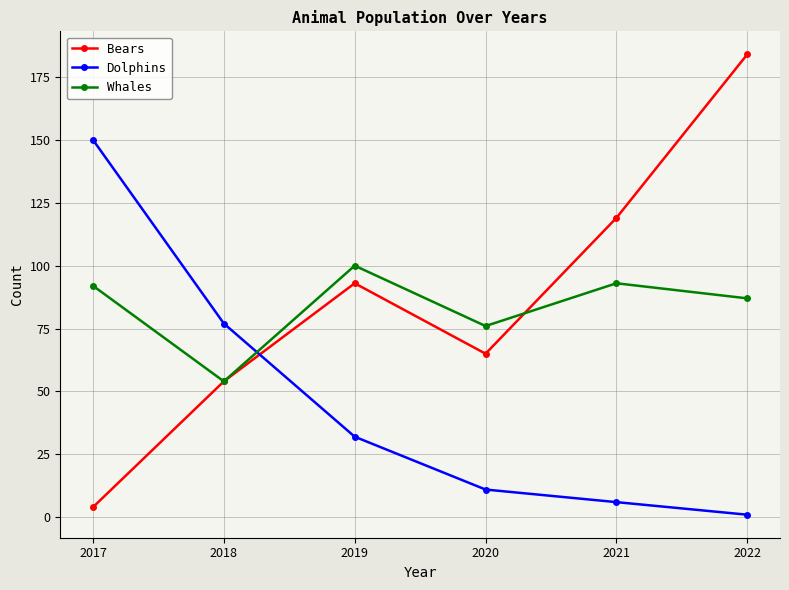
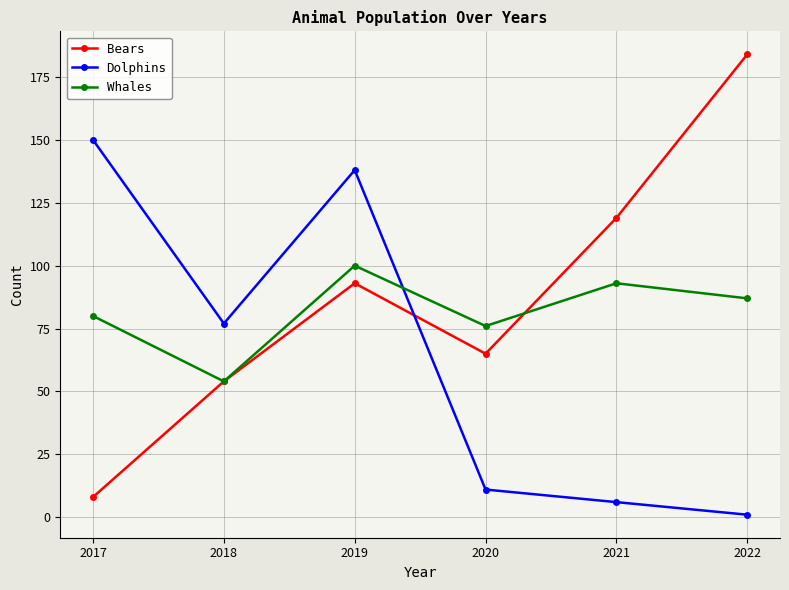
Bears, 2017: 4 -> 8
Whales, 2017: 92 -> 80
Dolphins, 2019: 32 -> 138
